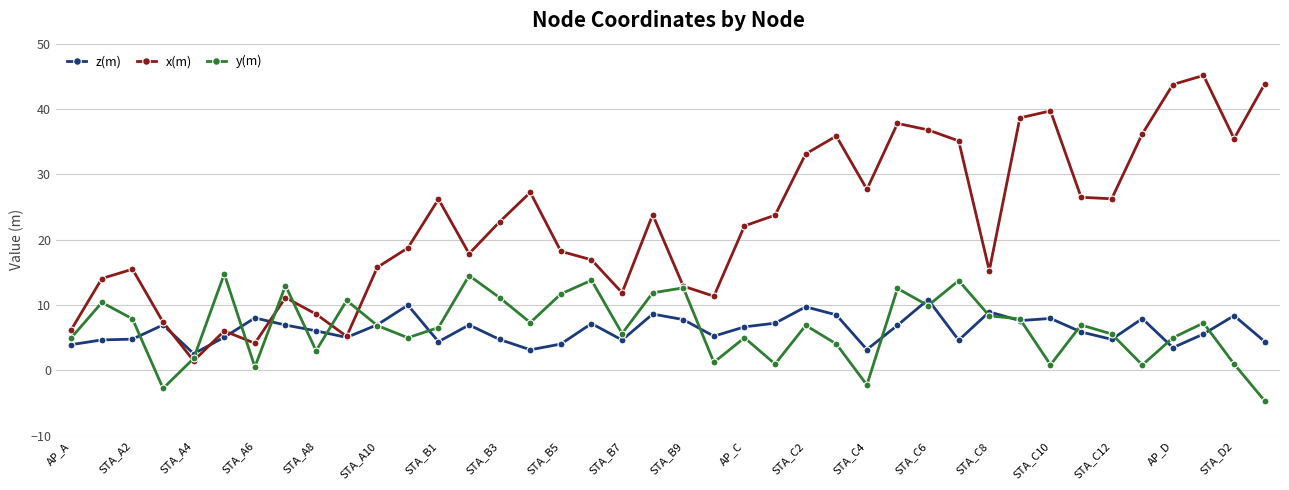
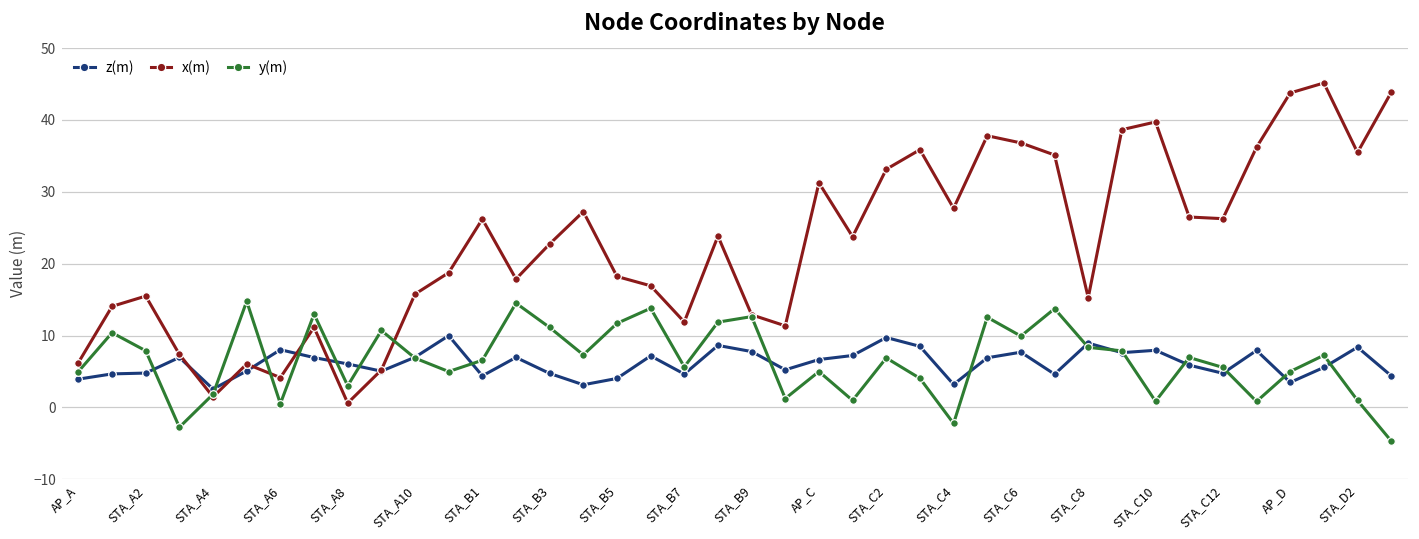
x(m), STA_A8: 9 -> 1
x(m), AP_C: 22 -> 31
z(m), STA_C6: 11 -> 8
